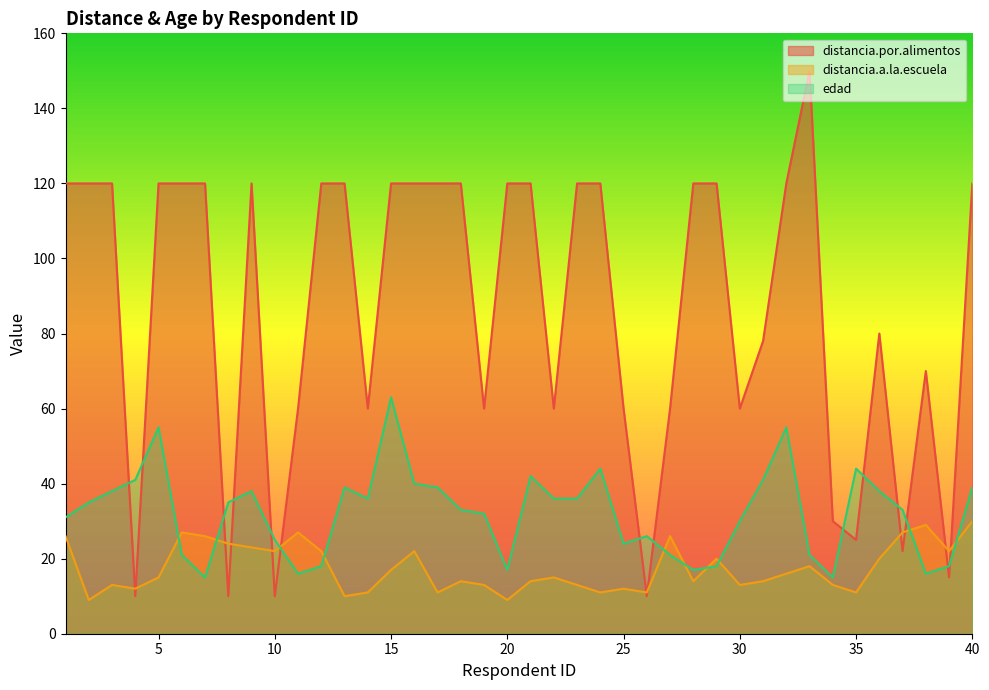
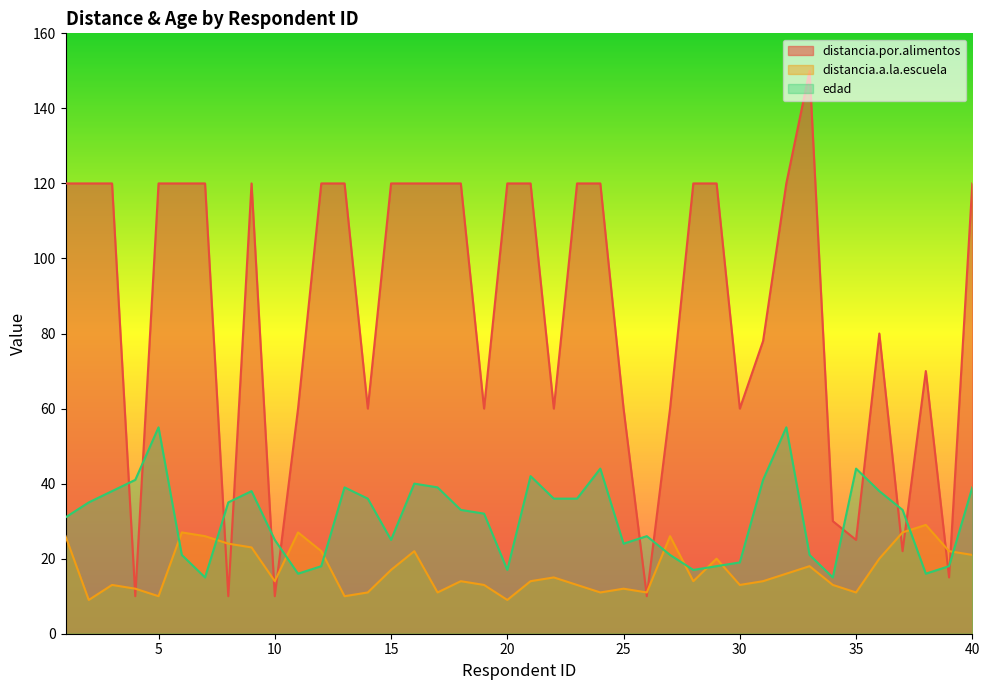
distancia.a.la.escuela, 5: 15 -> 10
distancia.a.la.escuela, 10: 22 -> 14
edad, 15: 63 -> 25
edad, 30: 30 -> 19
distancia.a.la.escuela, 40: 30 -> 21
